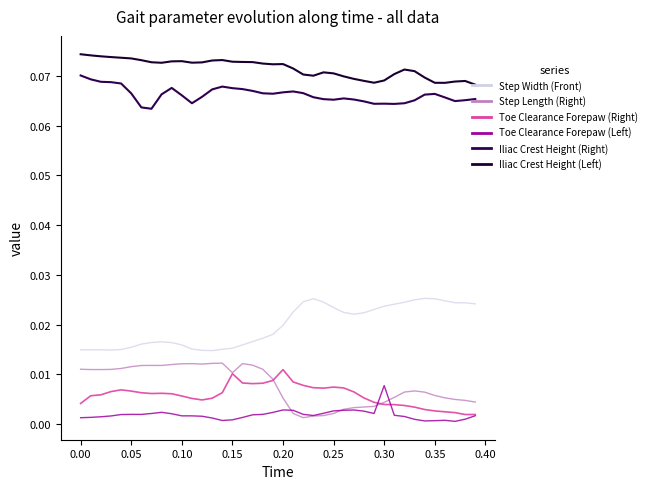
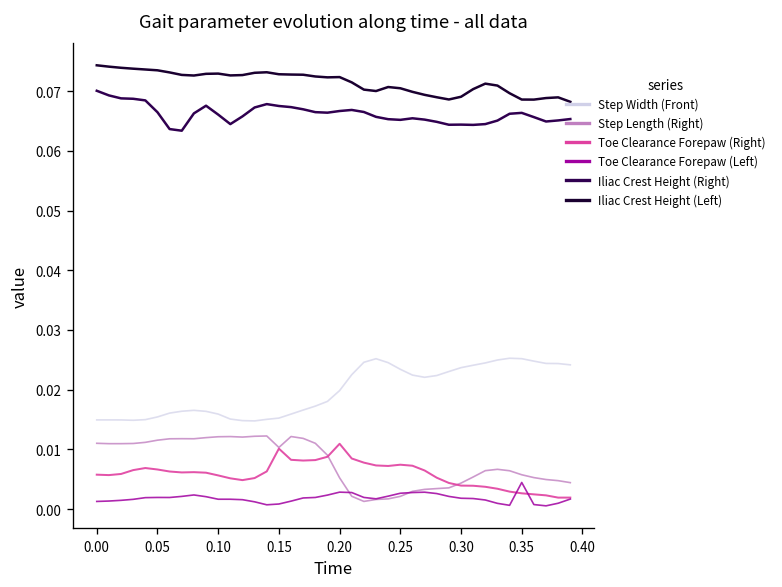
Toe Clearance Forepaw (Right), 0.00: 0.004 -> 0.006
Toe Clearance Forepaw (Left), 0.30: 0.008 -> 0.002
Toe Clearance Forepaw (Left), 0.35: 0.001 -> 0.004
